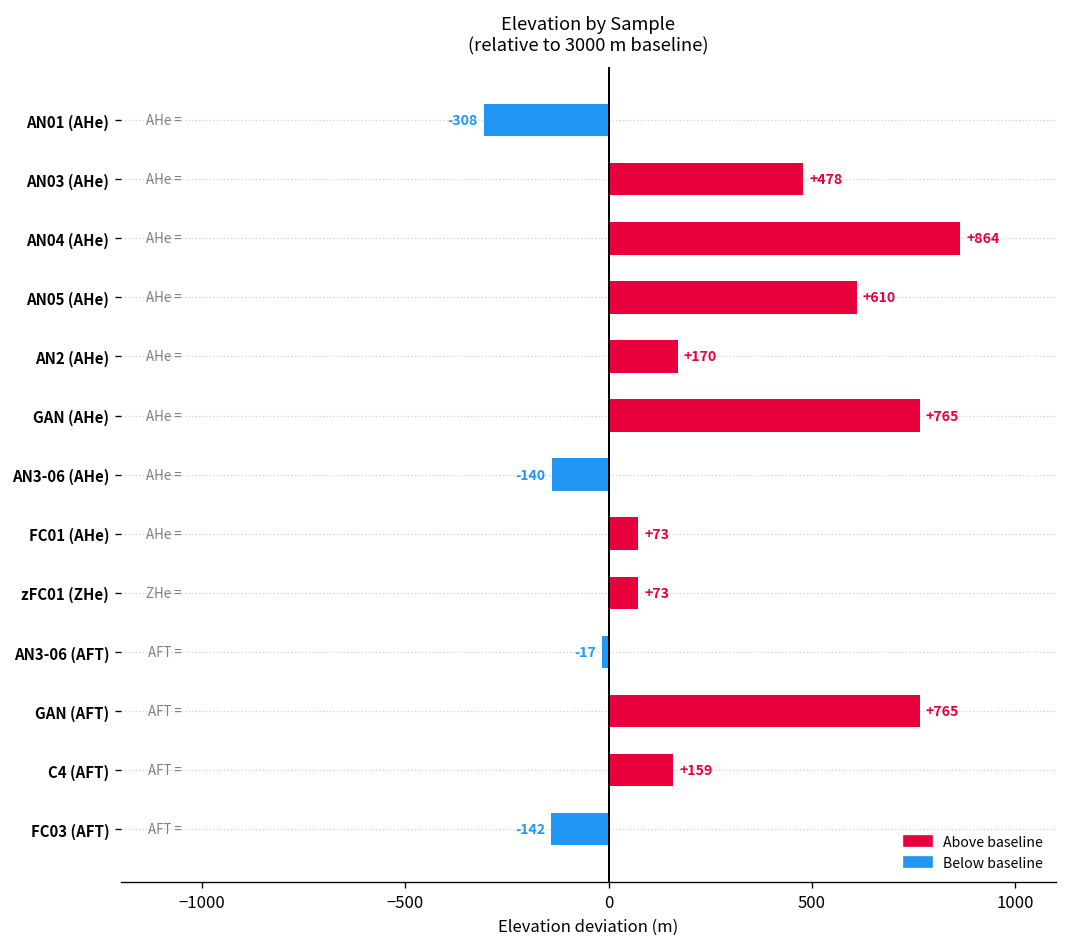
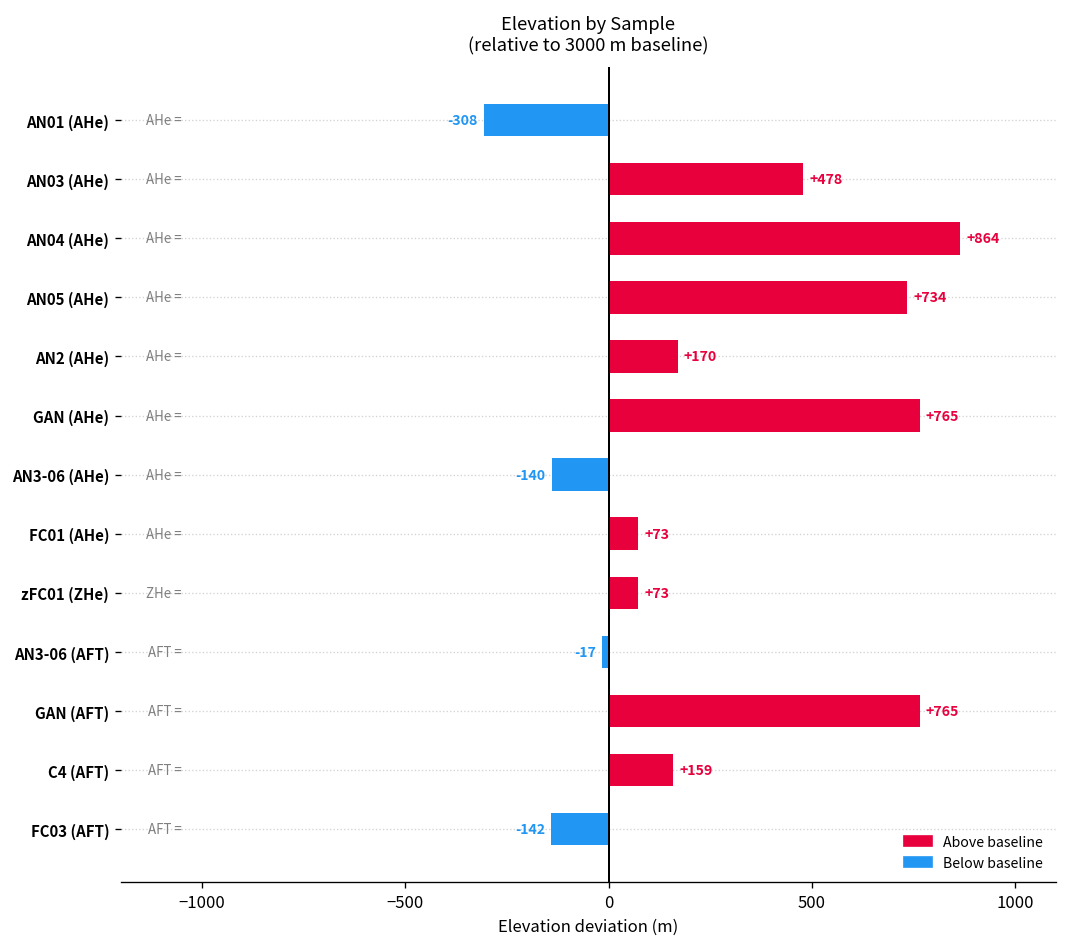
AN05 (AHe): +610 -> +734
